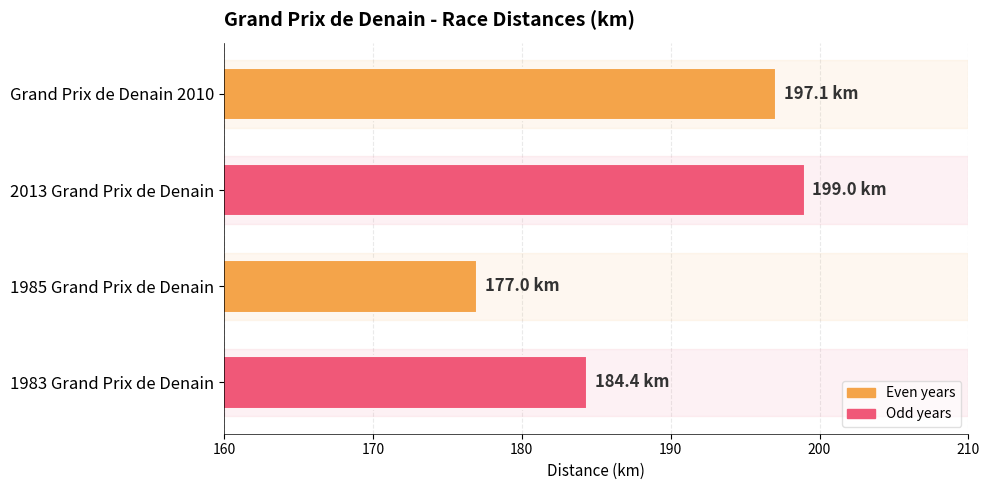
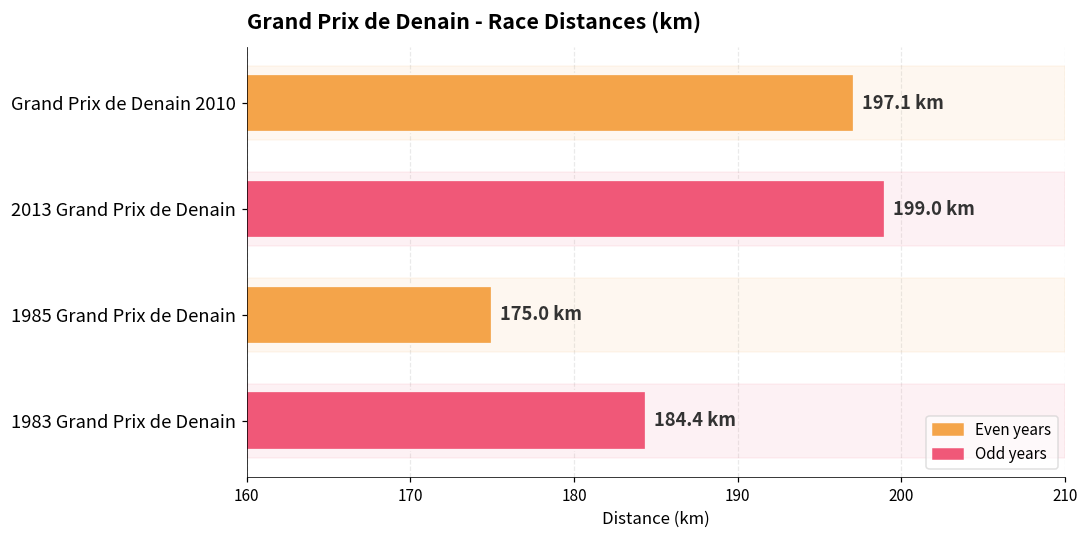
1985 Grand Prix de Denain: 177.0 -> 175.0
